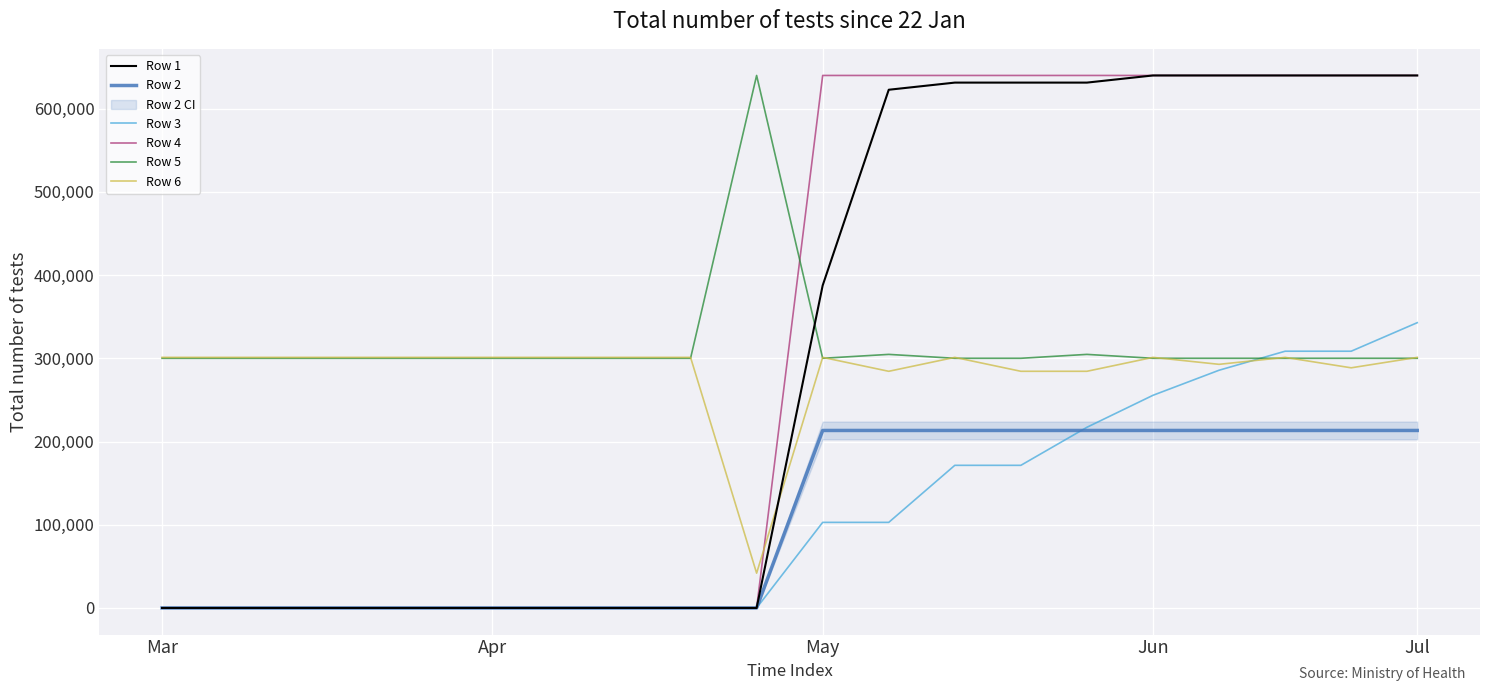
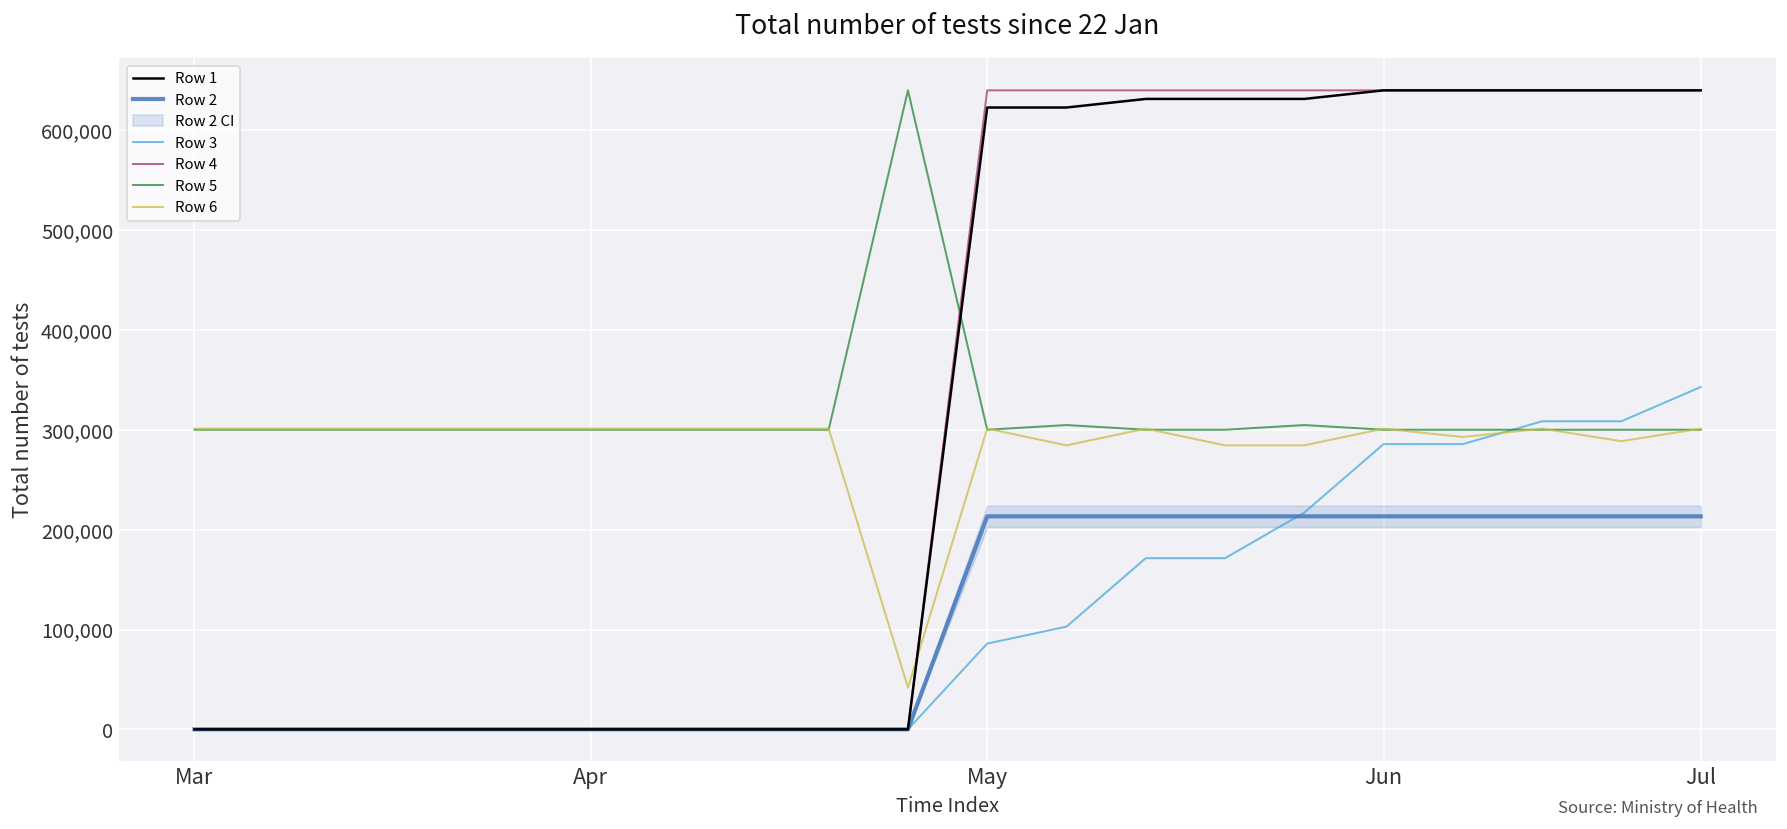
Row 1, May: 390,000 -> 620,000
Row 3, May: 100,000 -> 90,000
Row 3, Jun: 260,000 -> 290,000
